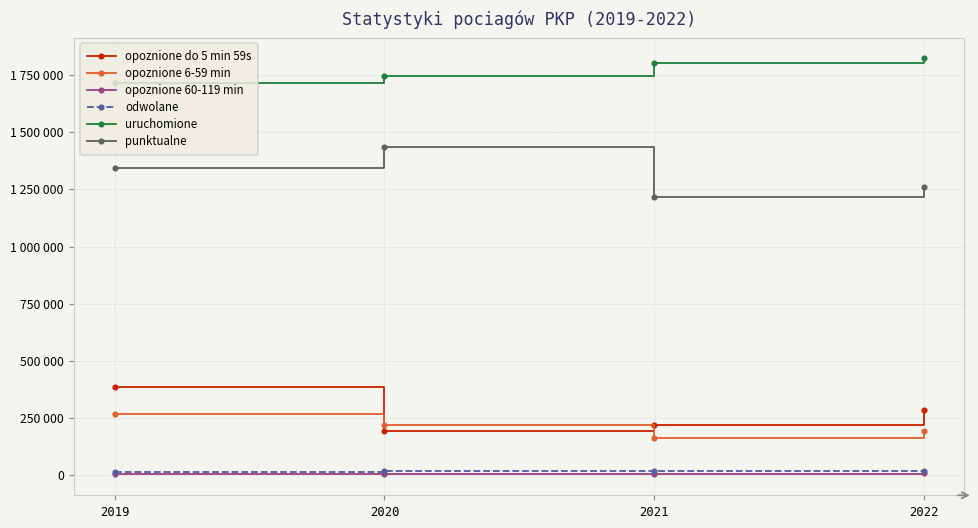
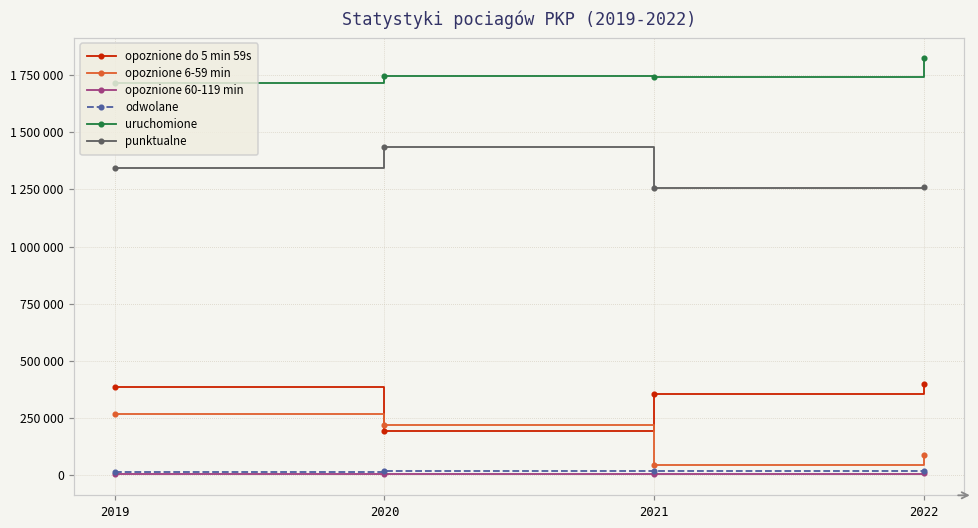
opoznione do 5 min 59s, 2021: 220000 -> 350000
opoznione 6-59 min, 2021: 160000 -> 40000
uruchomione, 2021: 1800000 -> 1740000
punktualne, 2021: 1220000 -> 1260000
opoznione do 5 min 59s, 2022: 290000 -> 400000
opoznione 6-59 min, 2022: 190000 -> 90000
